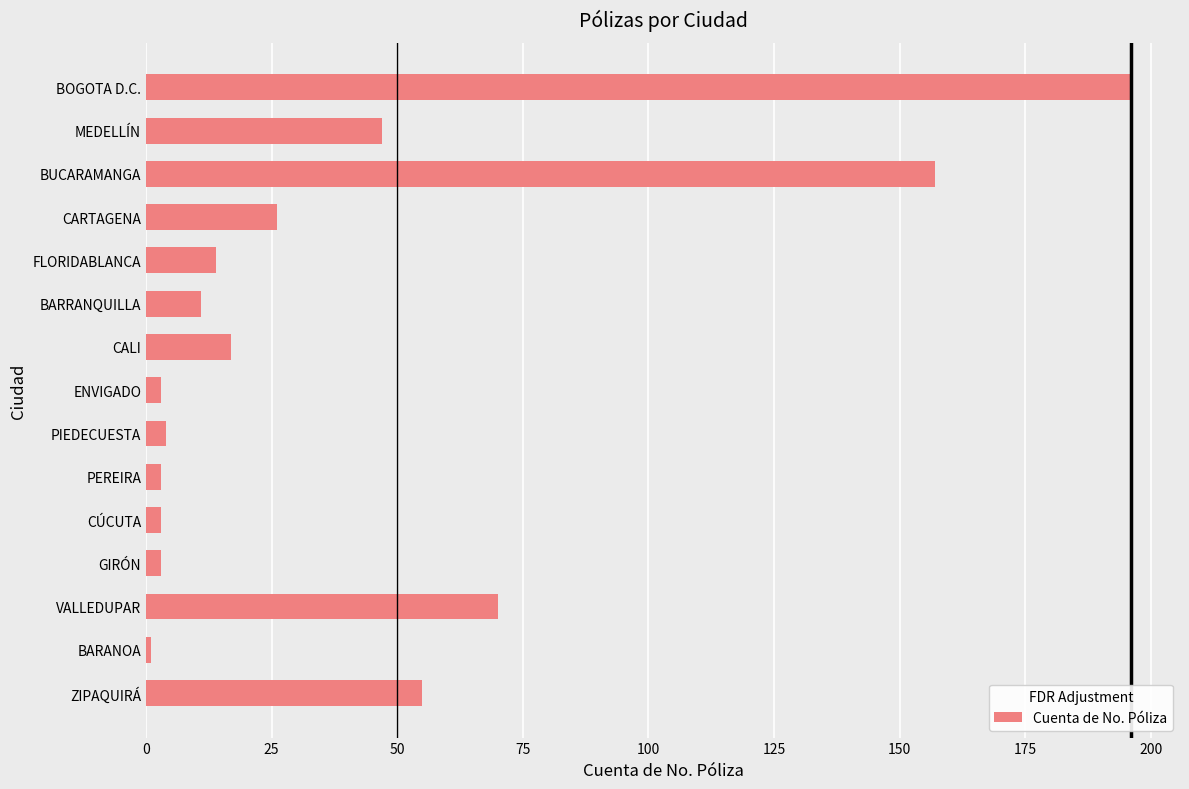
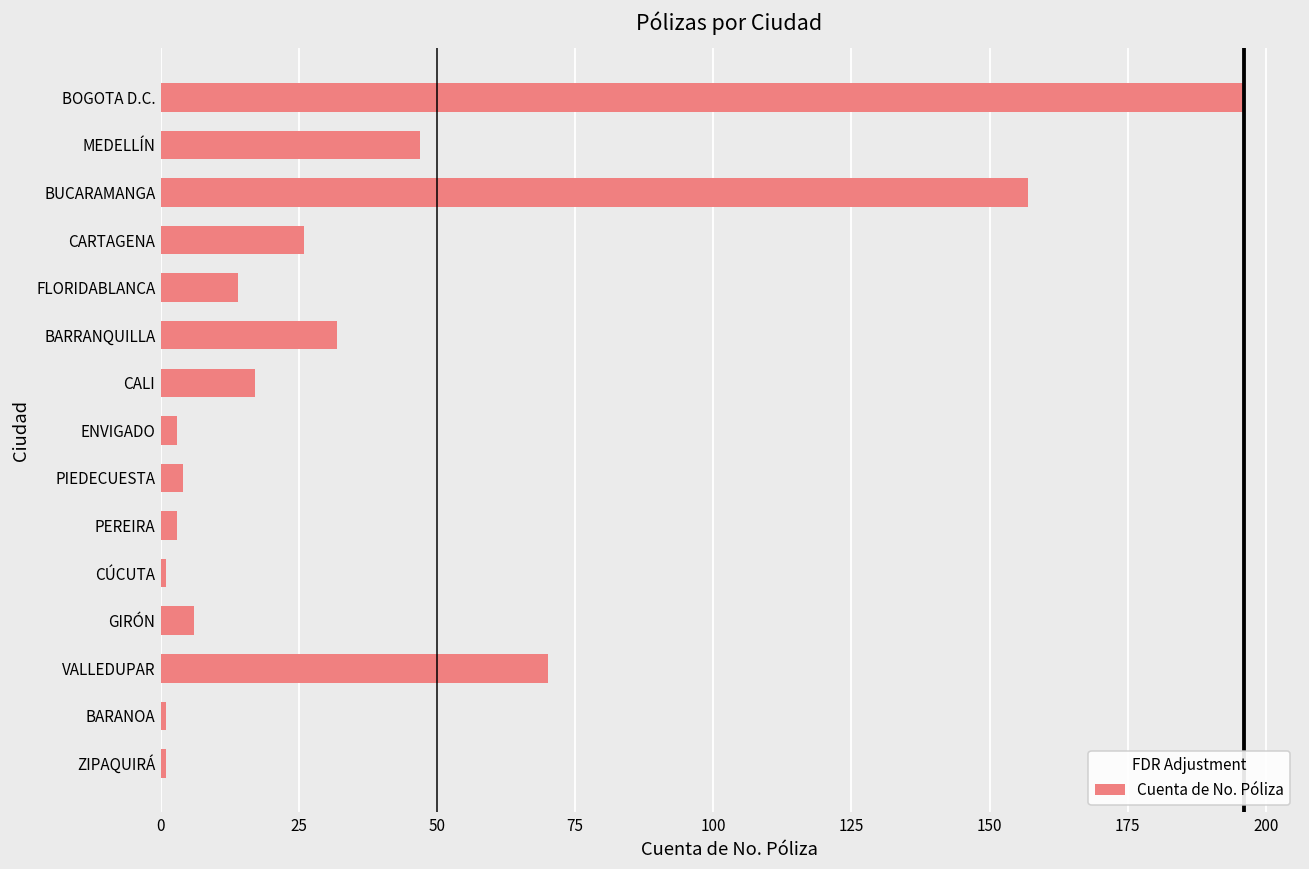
BARRANQUILLA: 11 -> 32
CÚCUTA: 3 -> 1
GIRÓN: 3 -> 6
ZIPAQUIRÁ: 55 -> 1
